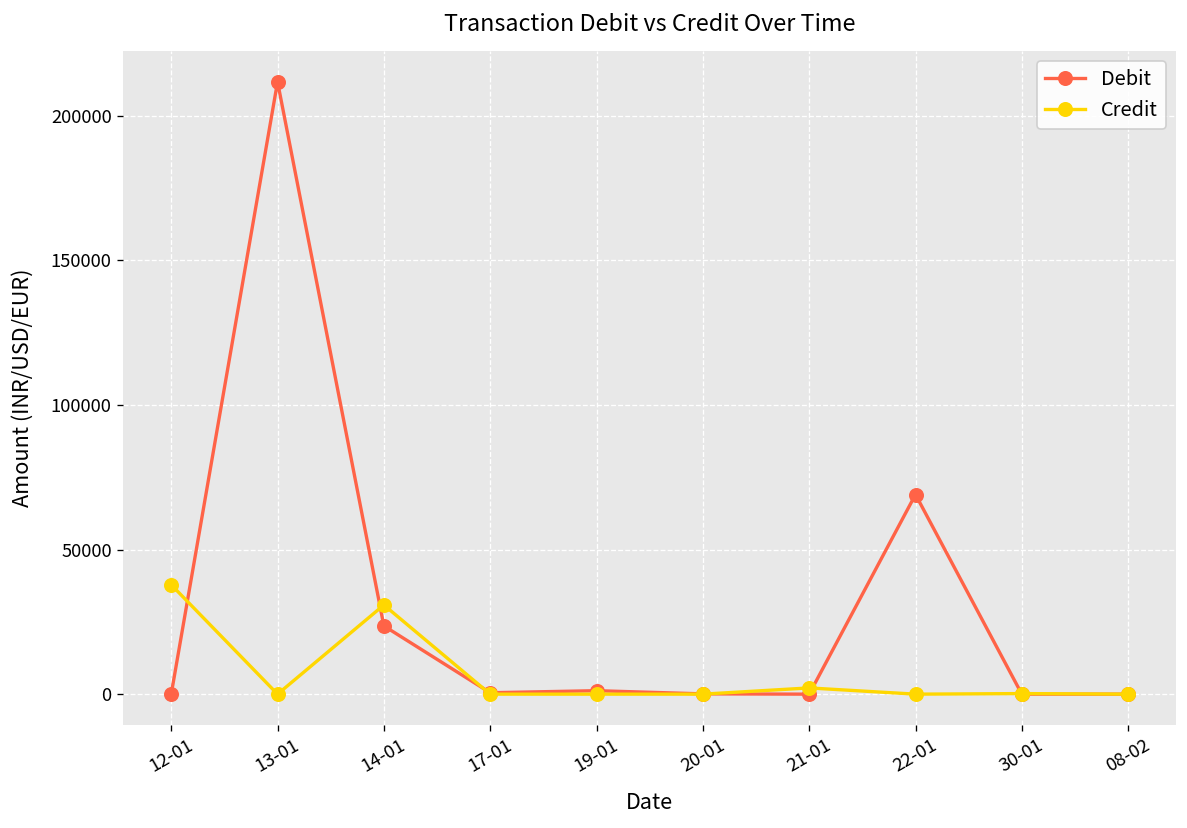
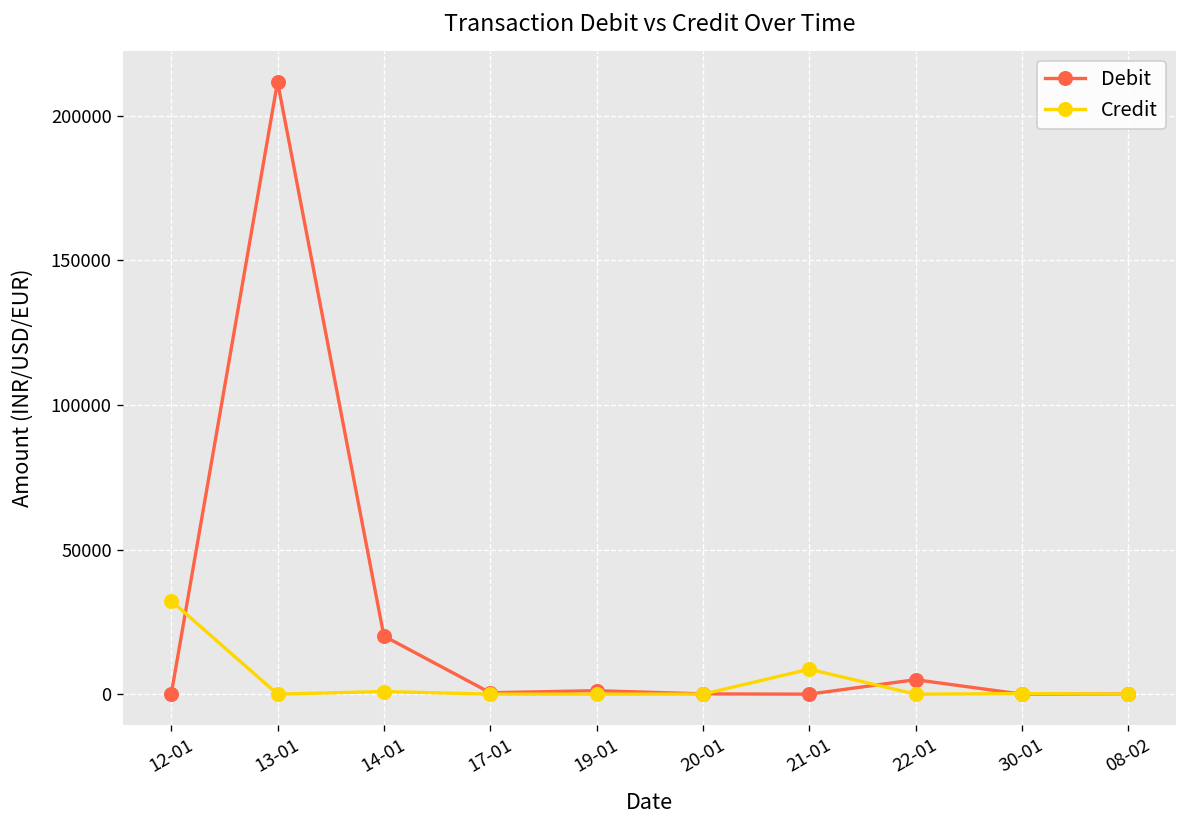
Credit, 12-01: 38000 -> 32000
Debit, 14-01: 24000 -> 20000
Credit, 14-01: 31000 -> 1000
Credit, 21-01: 2000 -> 9000
Debit, 22-01: 69000 -> 5000
